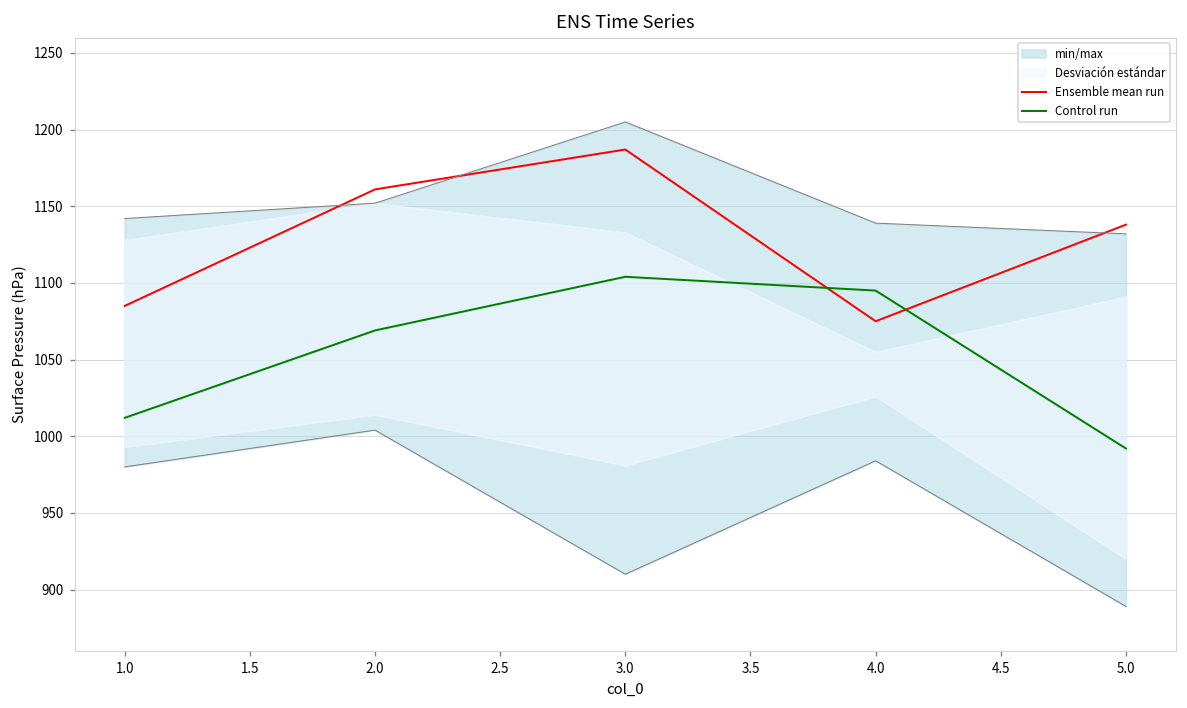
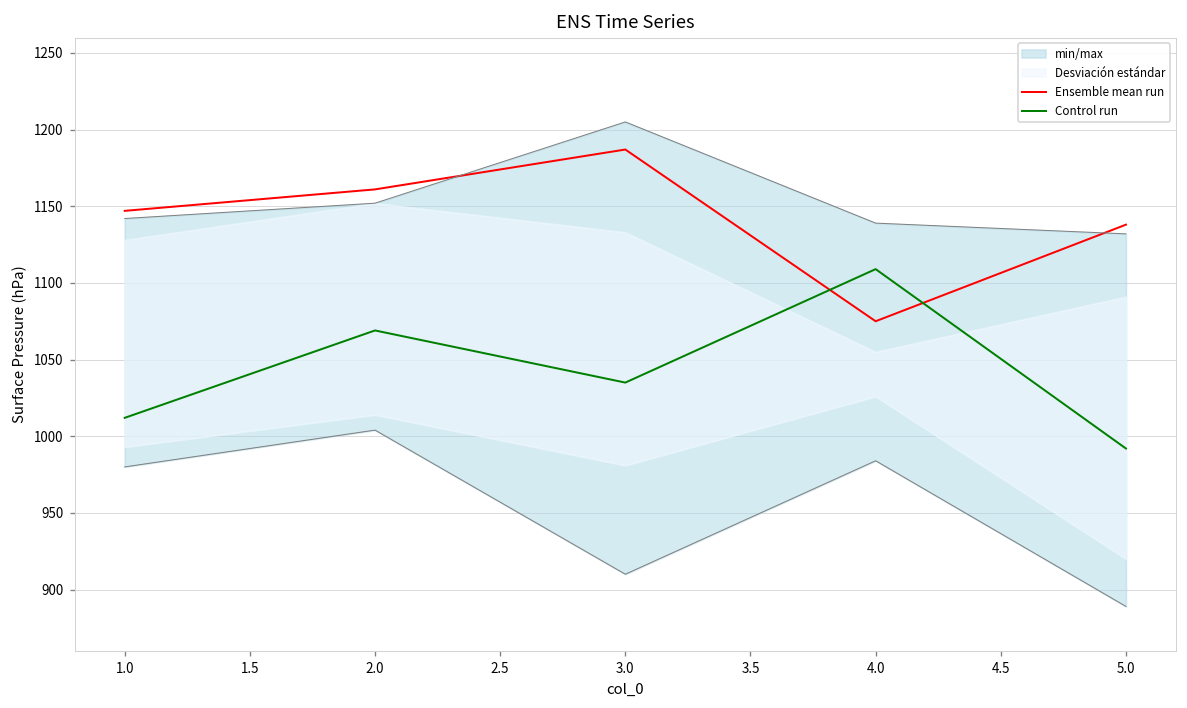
Ensemble mean run, 1.0: 1085 -> 1147
Control run, 3.0: 1104 -> 1035
Control run, 4.0: 1095 -> 1109
